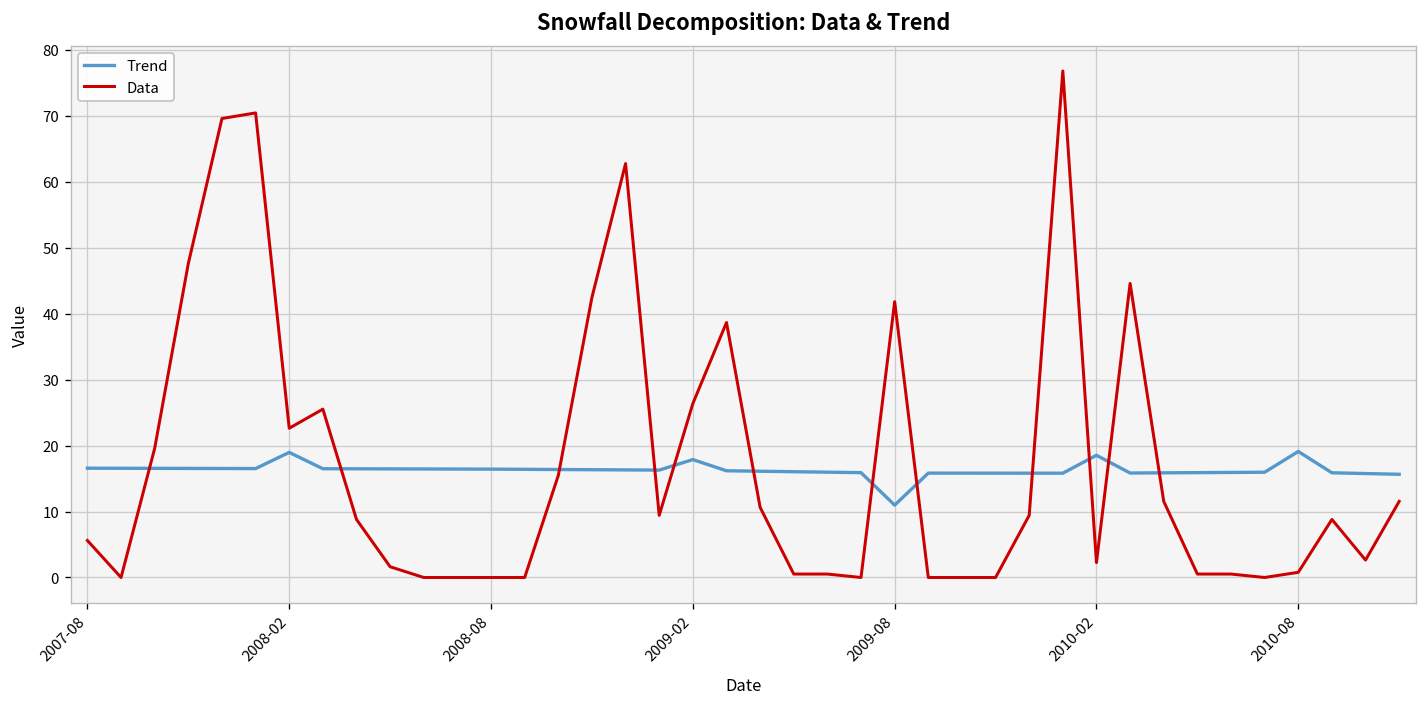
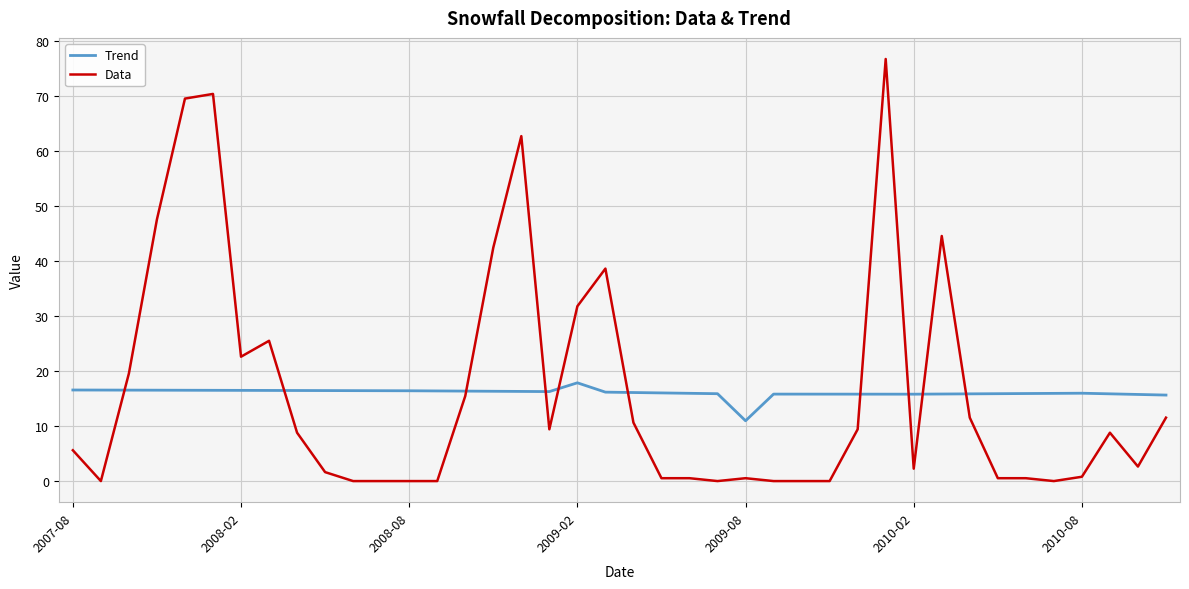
Trend, 2008-02: 19 -> 16
Data, 2009-02: 26 -> 32
Data, 2009-08: 42 -> 1
Trend, 2010-02: 19 -> 16
Trend, 2010-08: 19 -> 16
